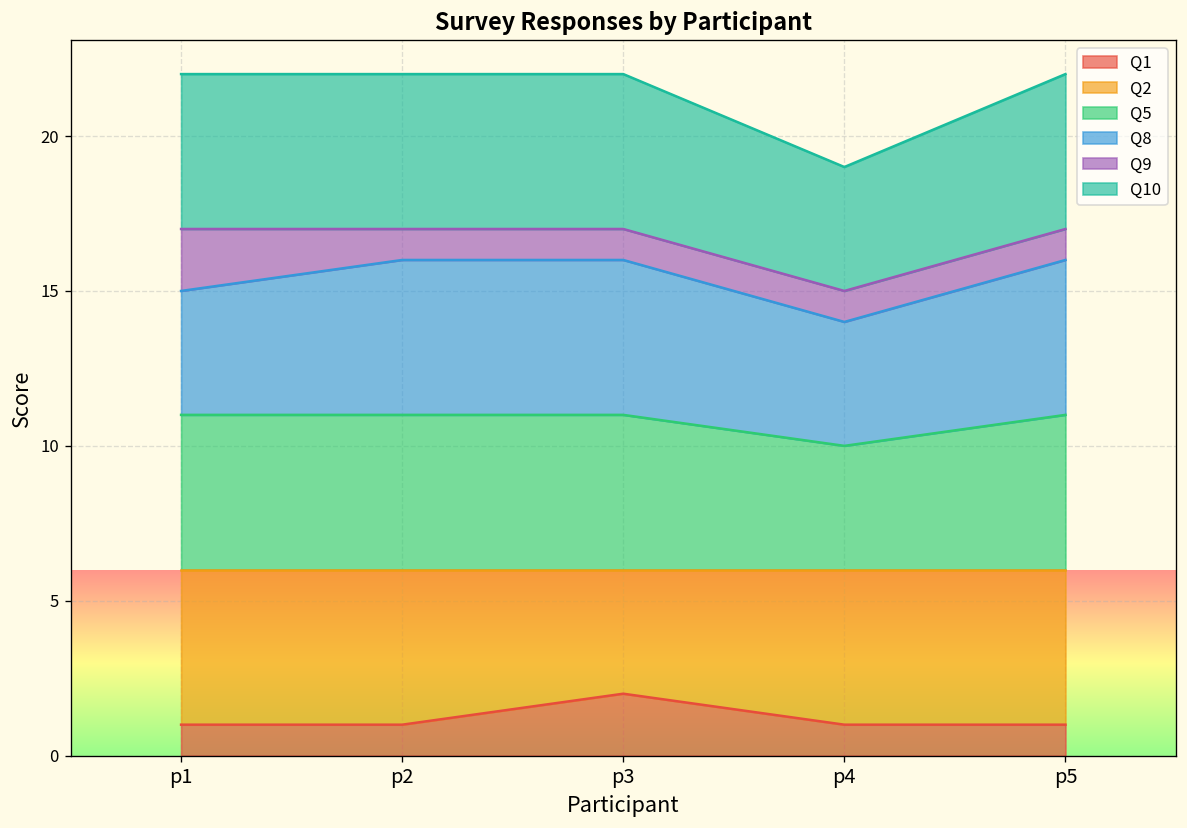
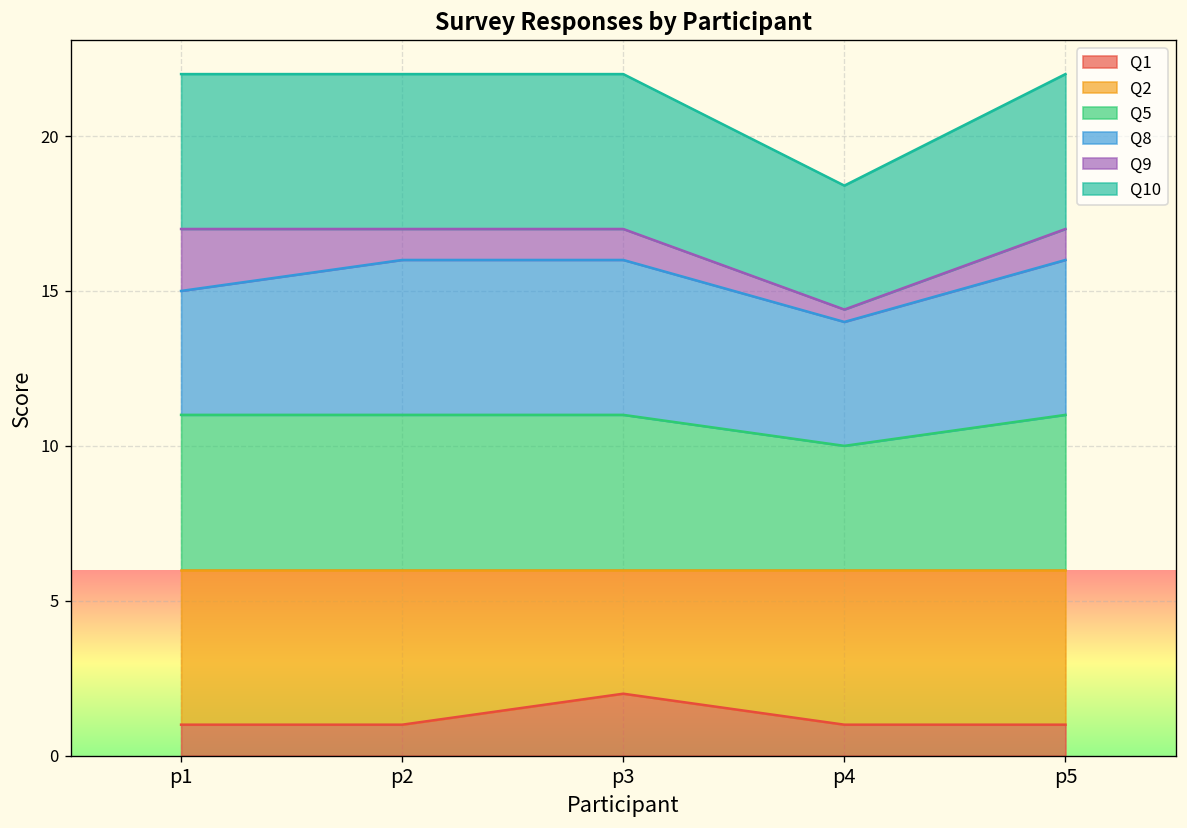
Q9, p4: 1.0 -> 0.4
